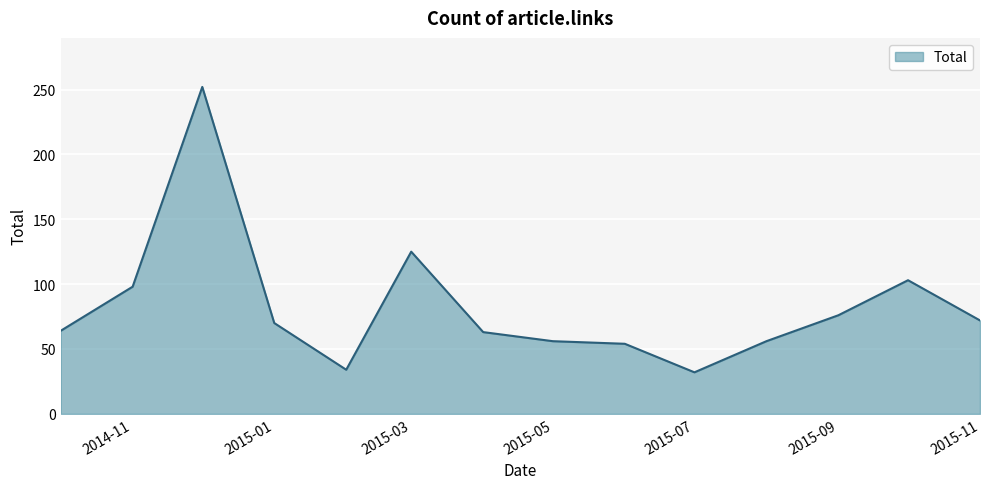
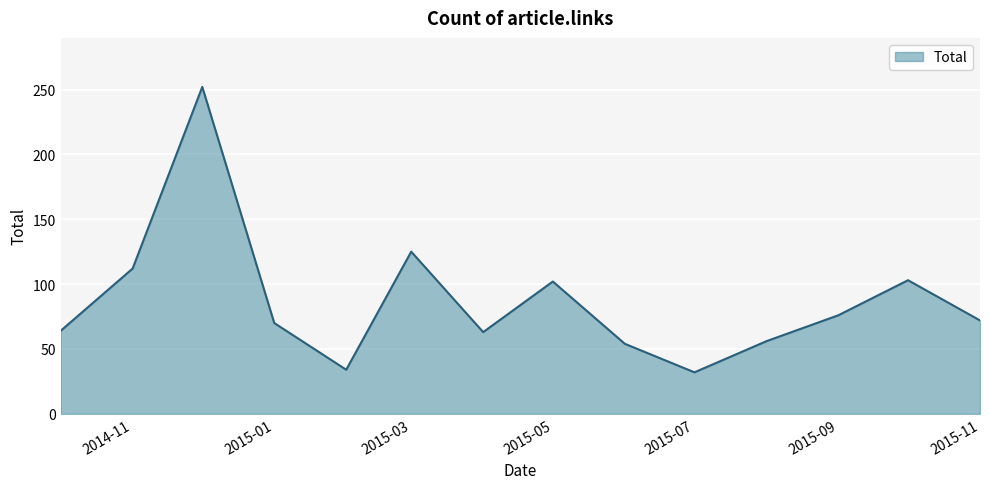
2014-11: 98 -> 112
2015-05: 56 -> 102
